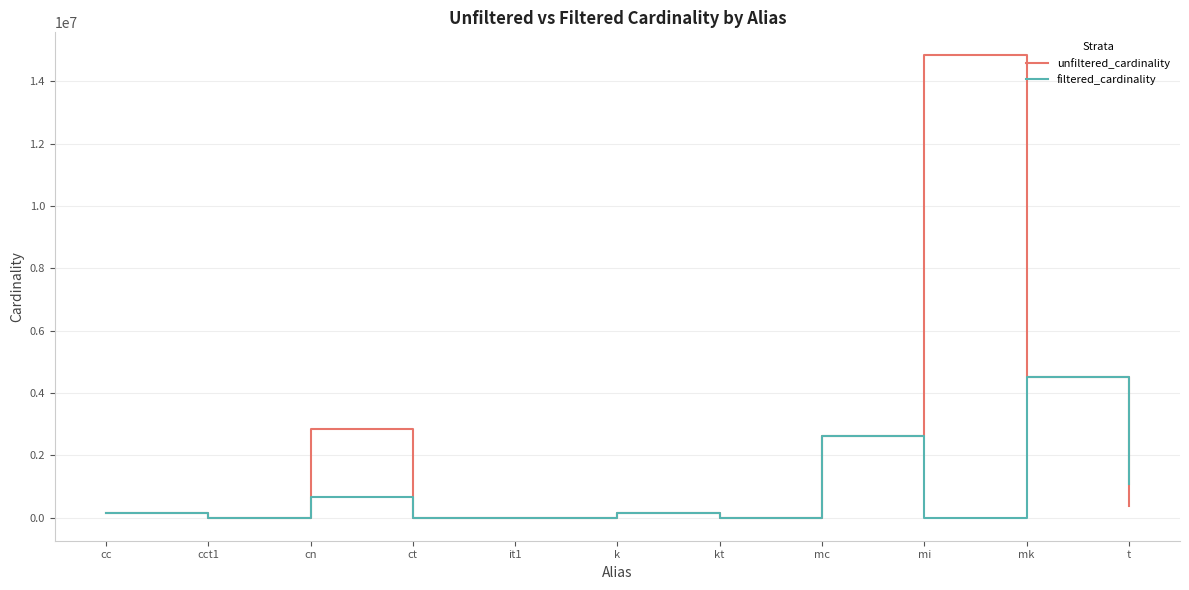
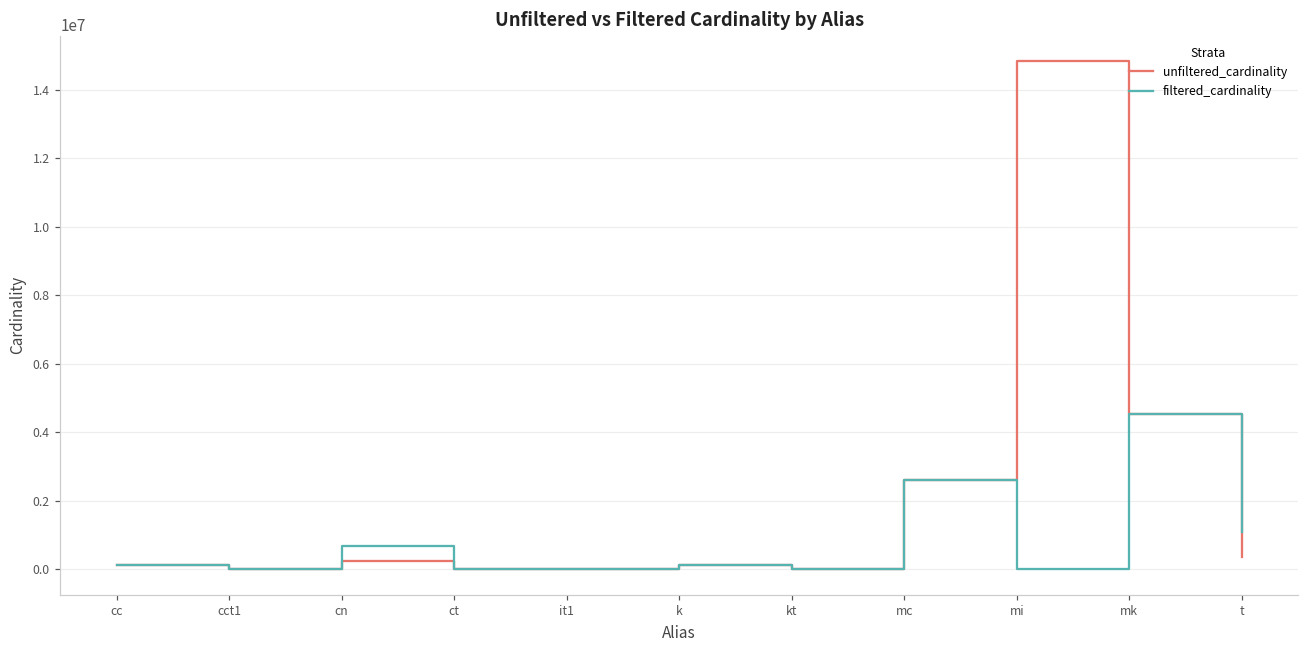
unfiltered_cardinality, cn: 2900000 -> 200000
